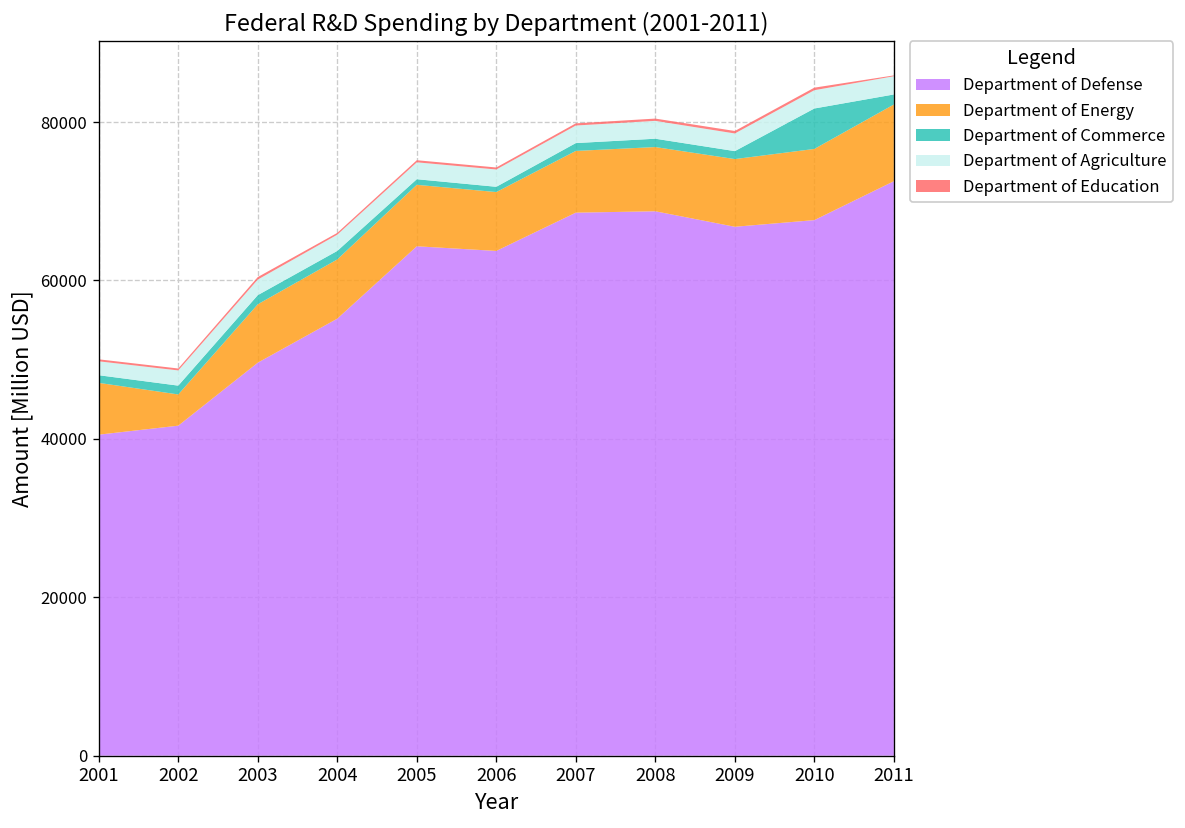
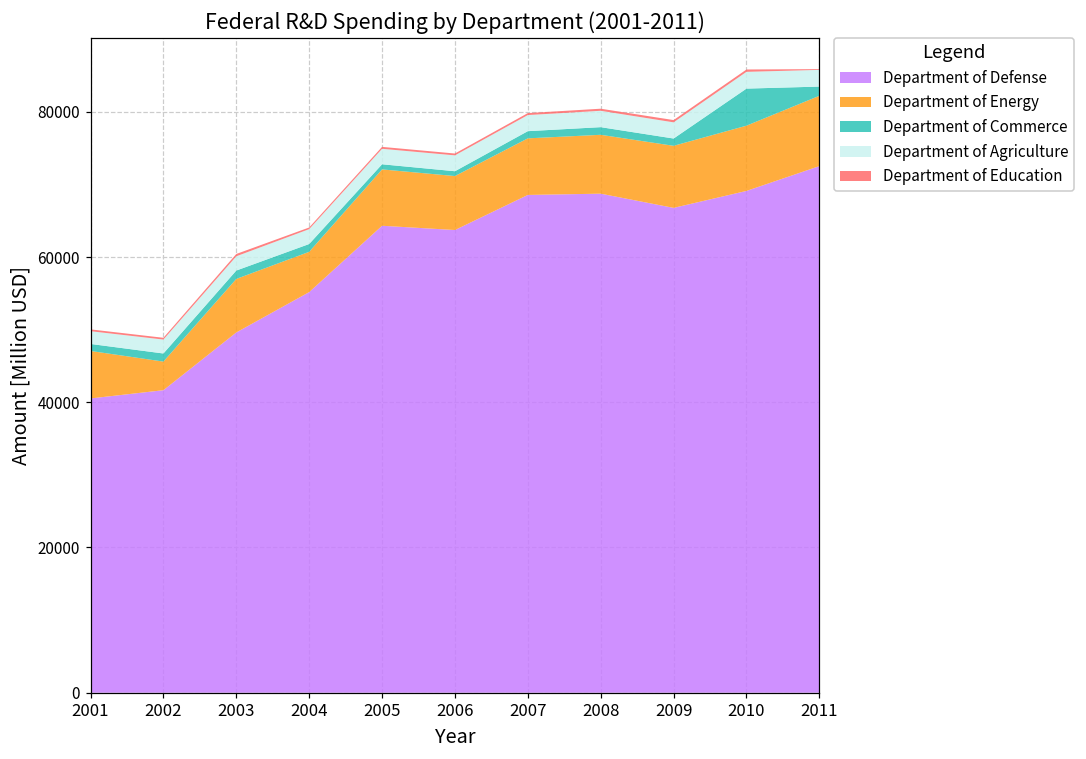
Department of Energy, 2004: 7000 -> 6000
Department of Defense, 2010: 68000 -> 69000
